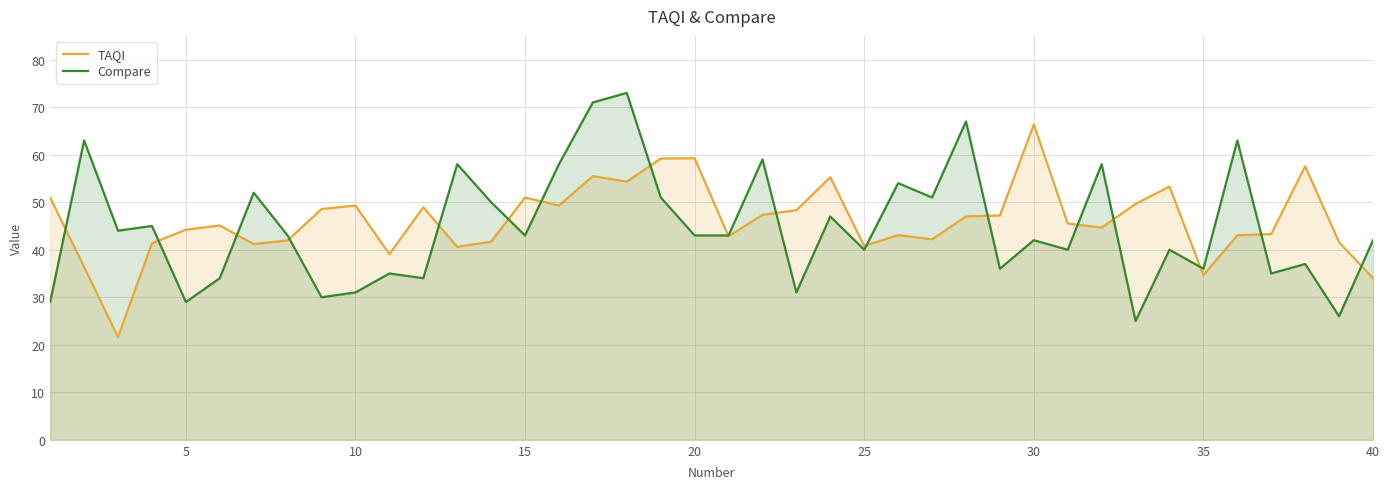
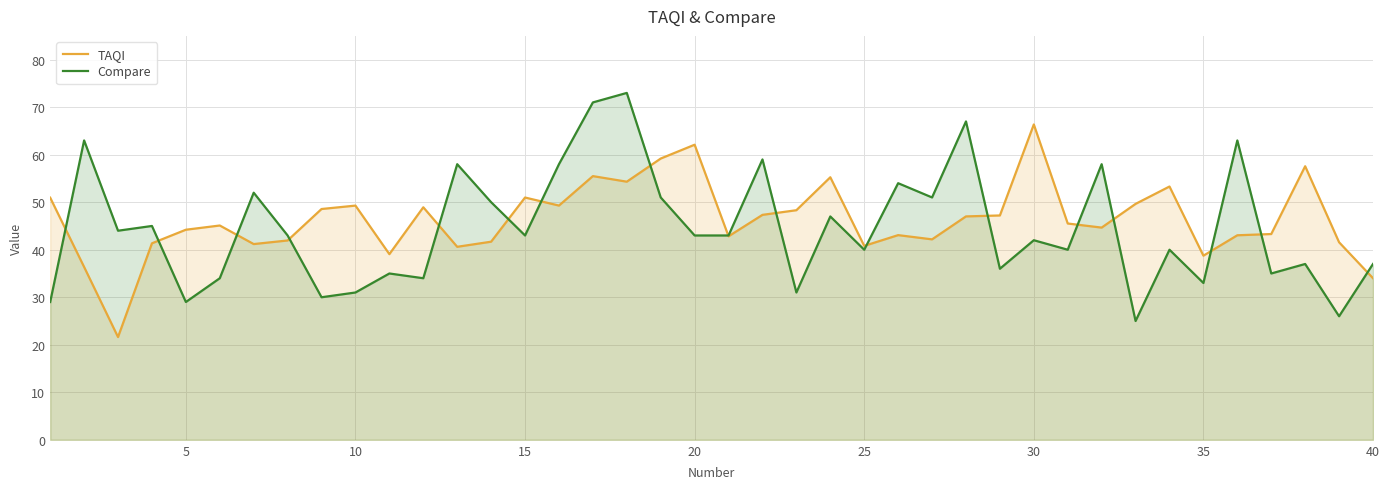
TAQI, 20: 59 -> 62
TAQI, 35: 35 -> 39
Compare, 35: 36 -> 33
Compare, 40: 42 -> 37
